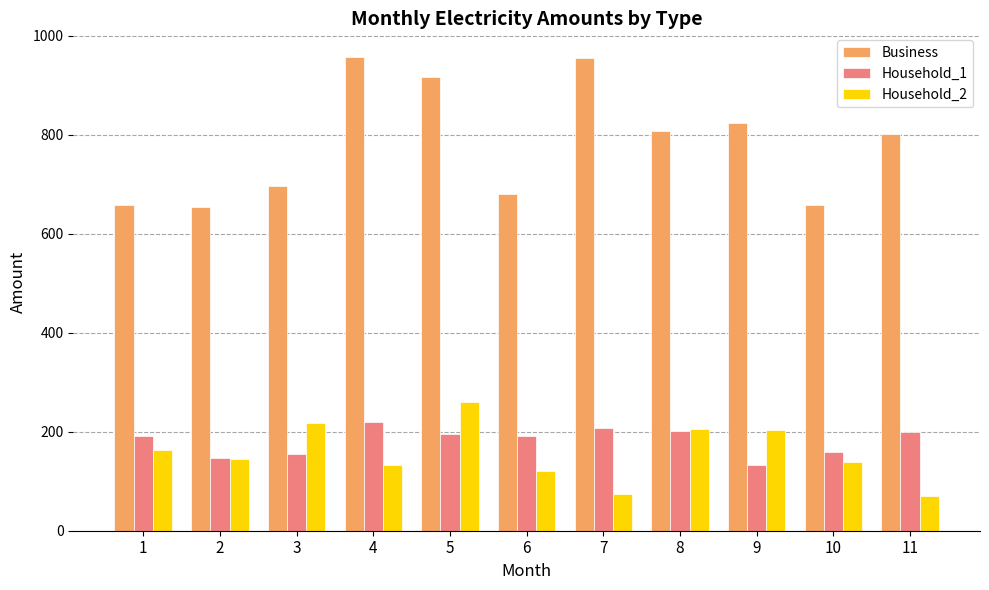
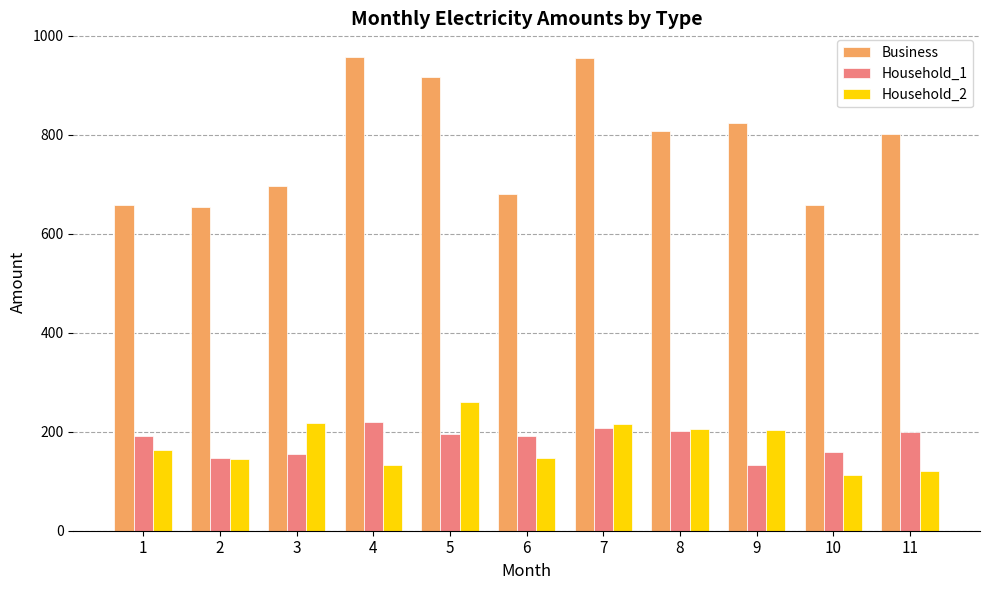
Household_2, 6: 120 -> 150
Household_2, 7: 70 -> 220
Household_2, 10: 140 -> 110
Household_2, 11: 70 -> 120
